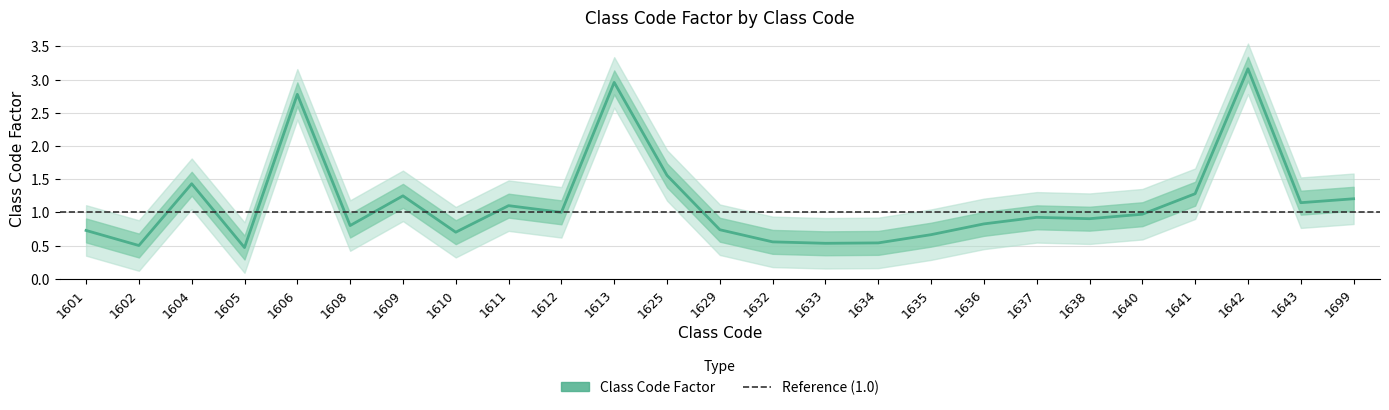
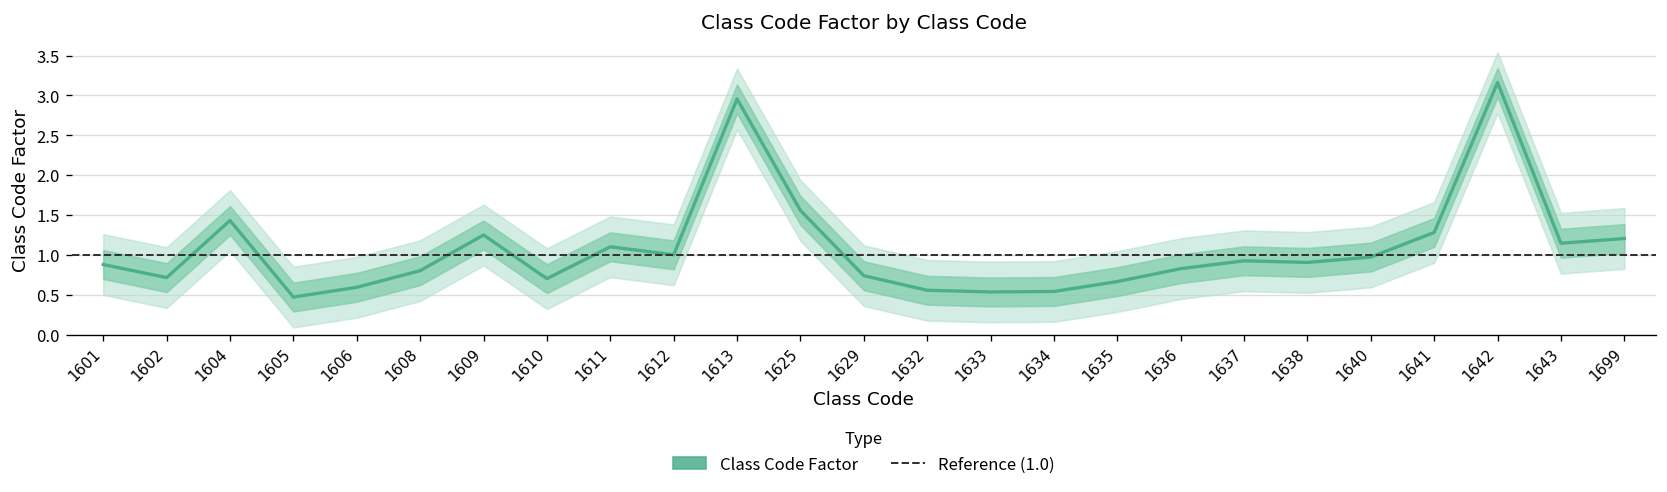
Class Code Factor, 1601: 0.7 -> 0.9
Class Code Factor, 1602: 0.5 -> 0.7
Class Code Factor, 1606: 2.8 -> 0.6
